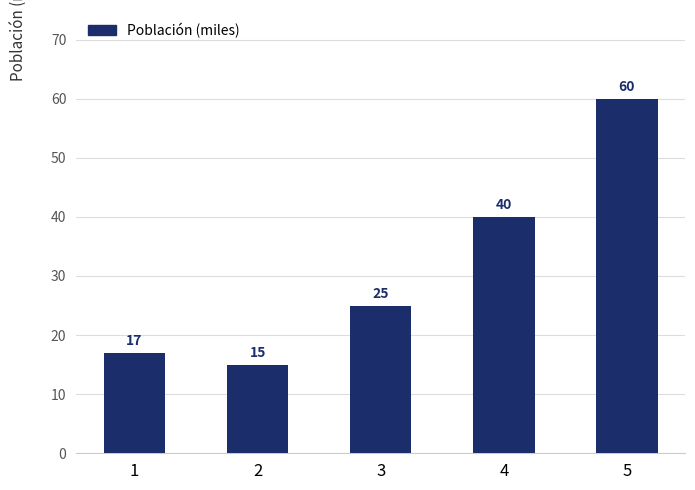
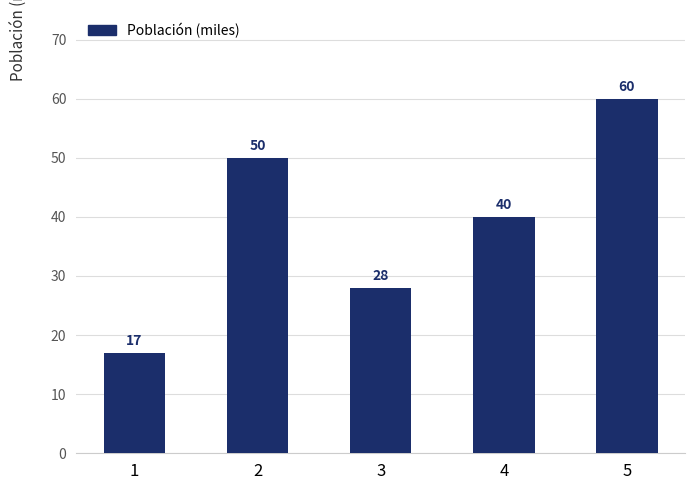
2: 15 -> 50
3: 25 -> 28
